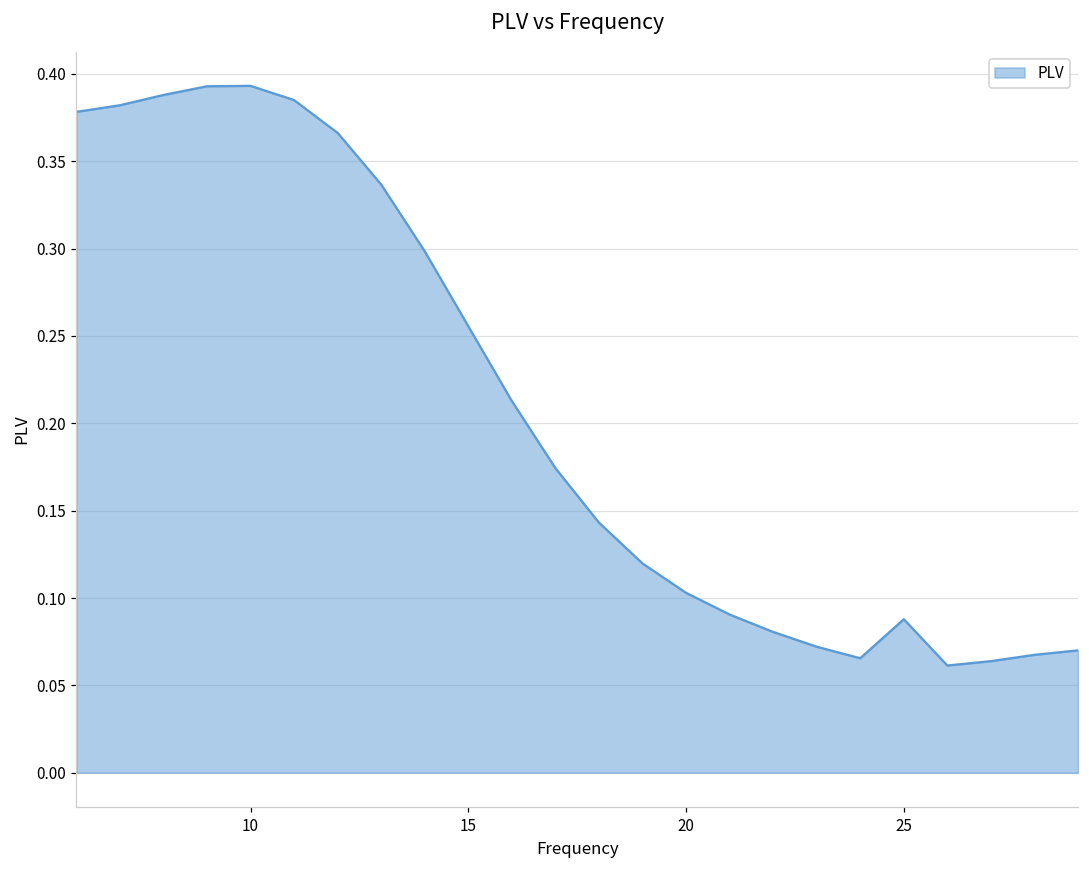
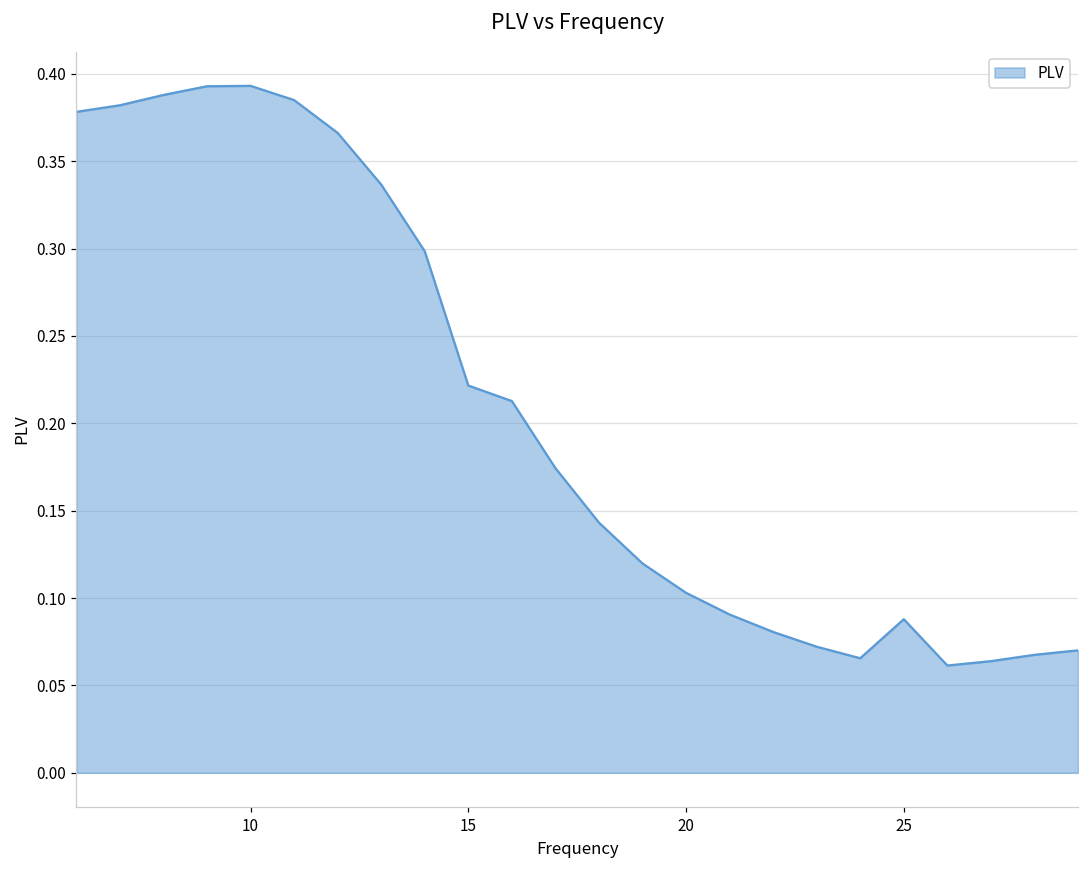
15: 0.256 -> 0.222
